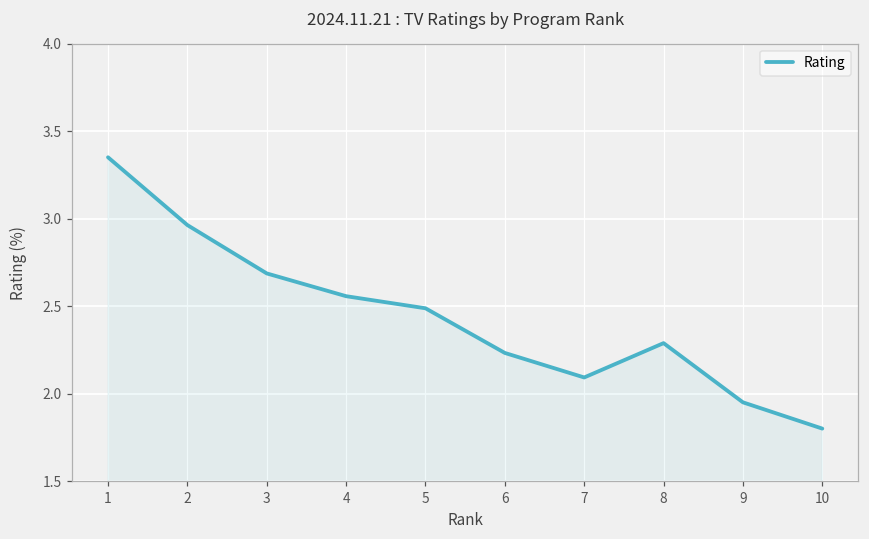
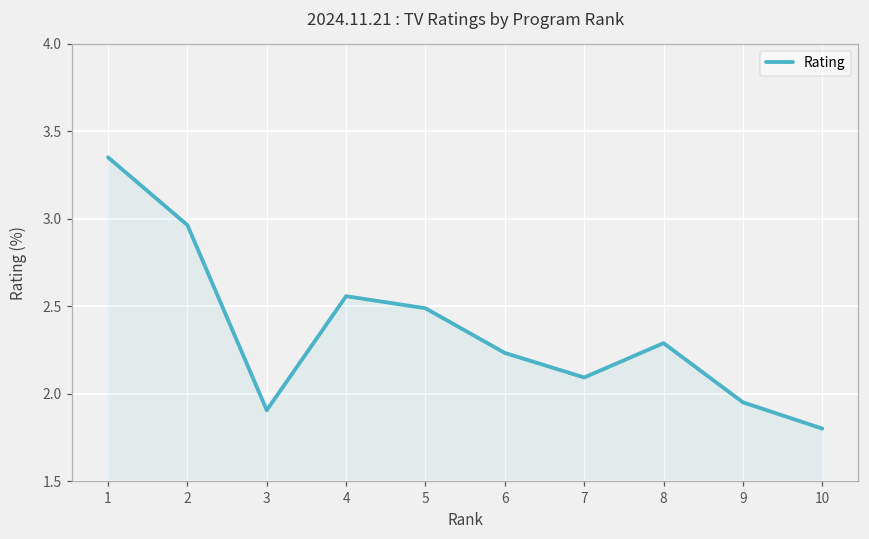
3: 2.69 -> 1.91
